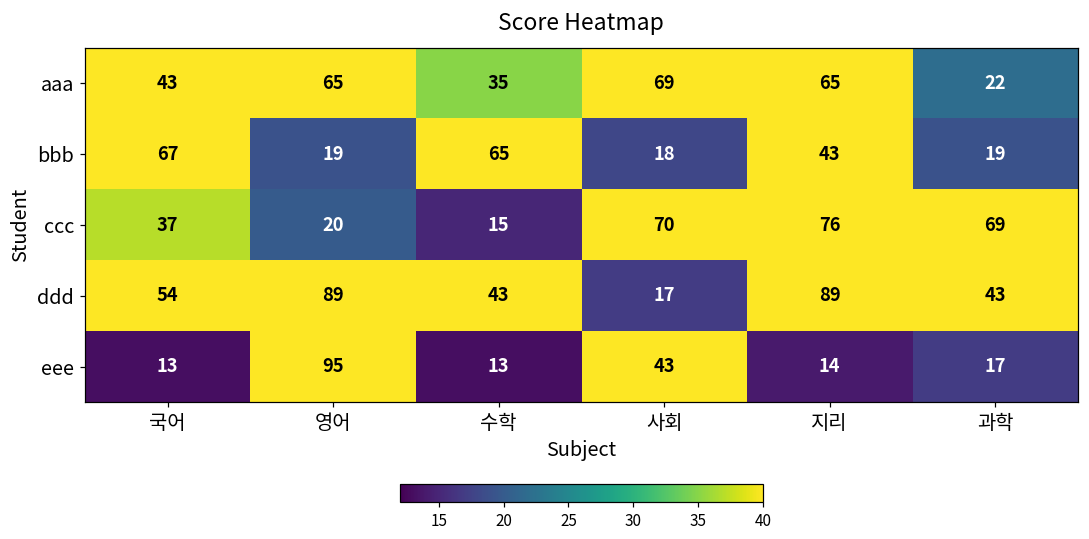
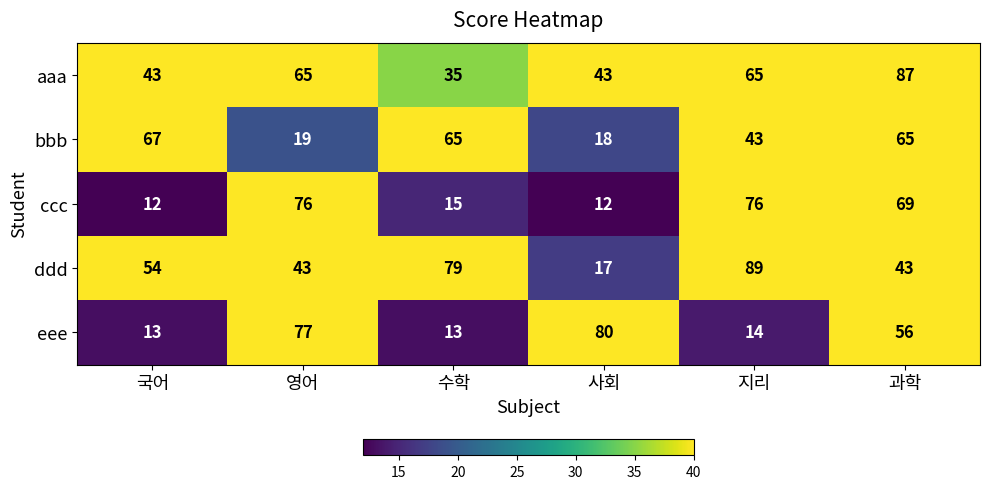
aaa, 사회: 69 -> 43
aaa, 과학: 22 -> 87
bbb, 과학: 19 -> 65
ccc, 국어: 37 -> 12
ccc, 영어: 20 -> 76
ccc, 사회: 70 -> 12
ddd, 영어: 89 -> 43
ddd, 수학: 43 -> 79
eee, 영어: 95 -> 77
eee, 사회: 43 -> 80
eee, 과학: 17 -> 56
